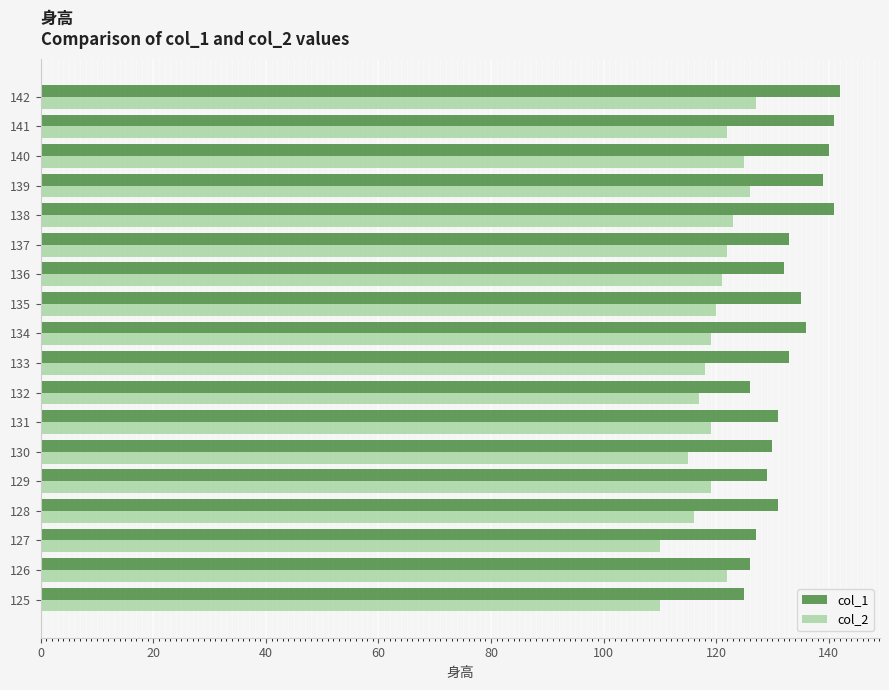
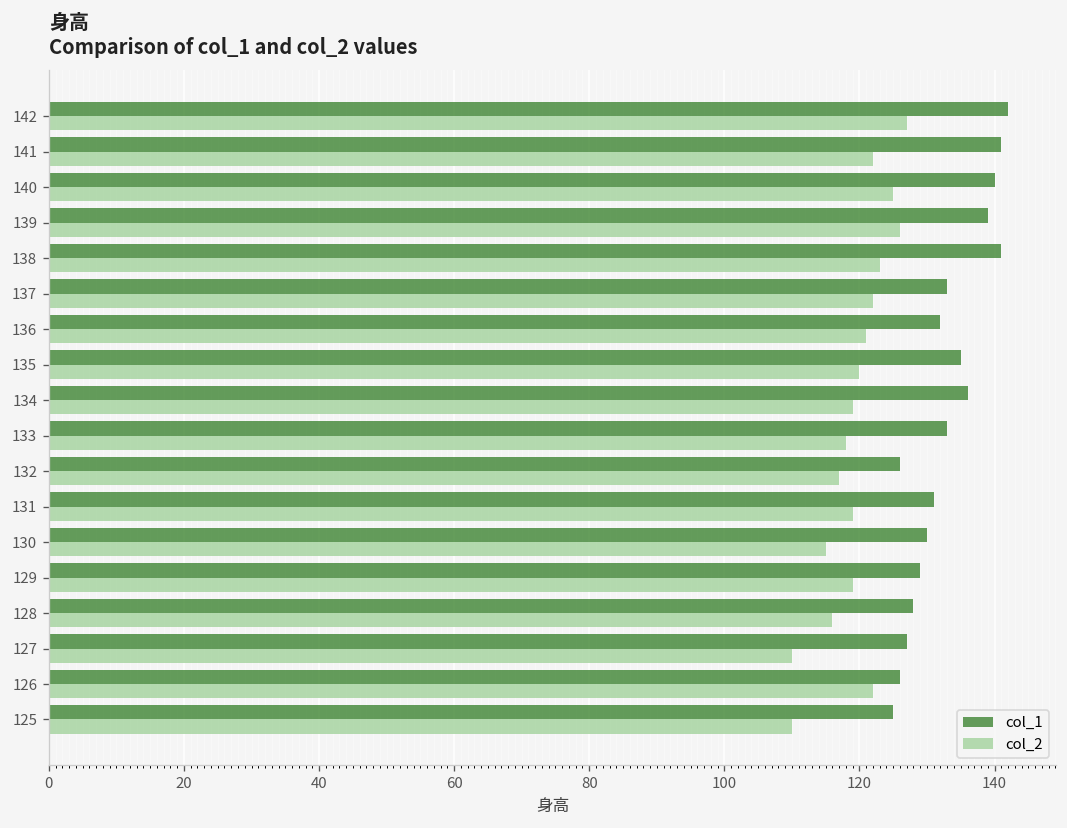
col_1, 128: 131 -> 128
